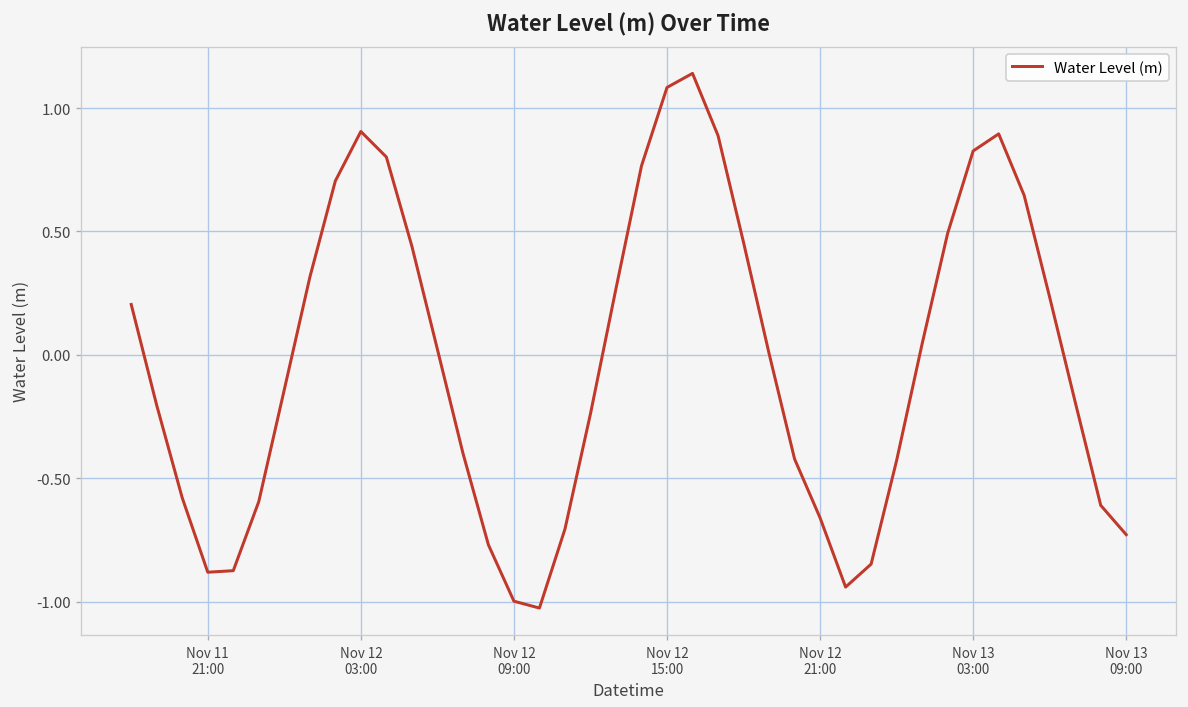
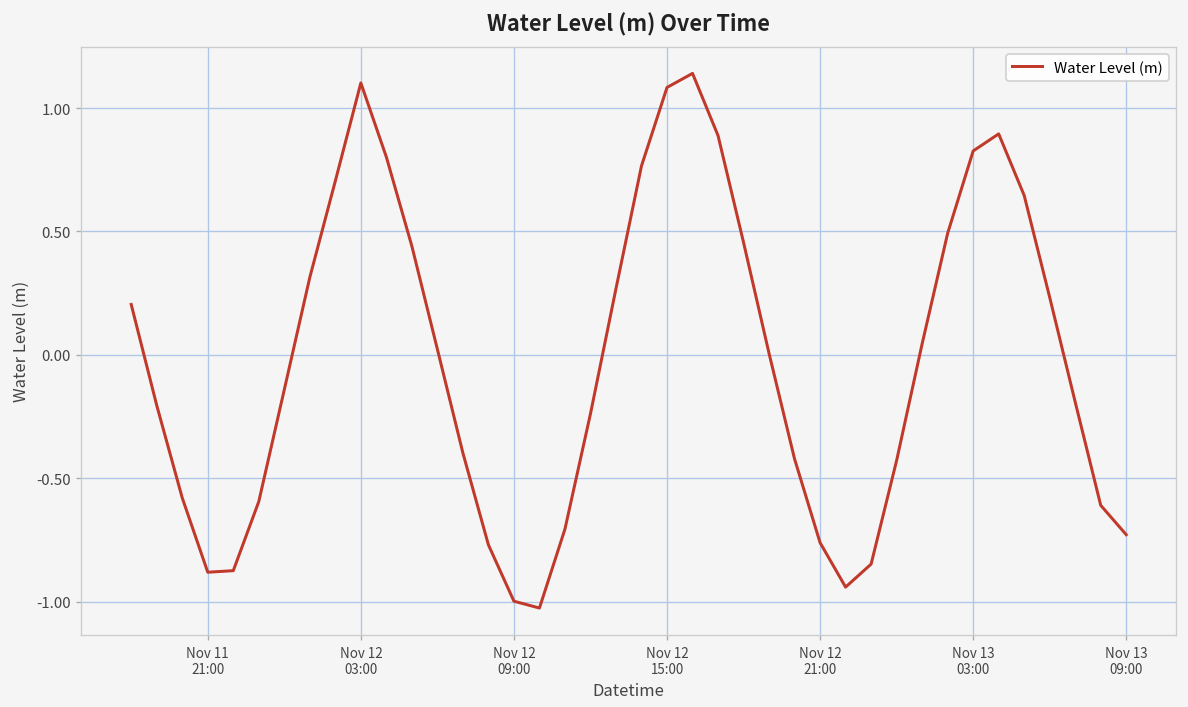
Nov 12 03:00: 0.91 -> 1.10
Nov 12 21:00: -0.66 -> -0.76
